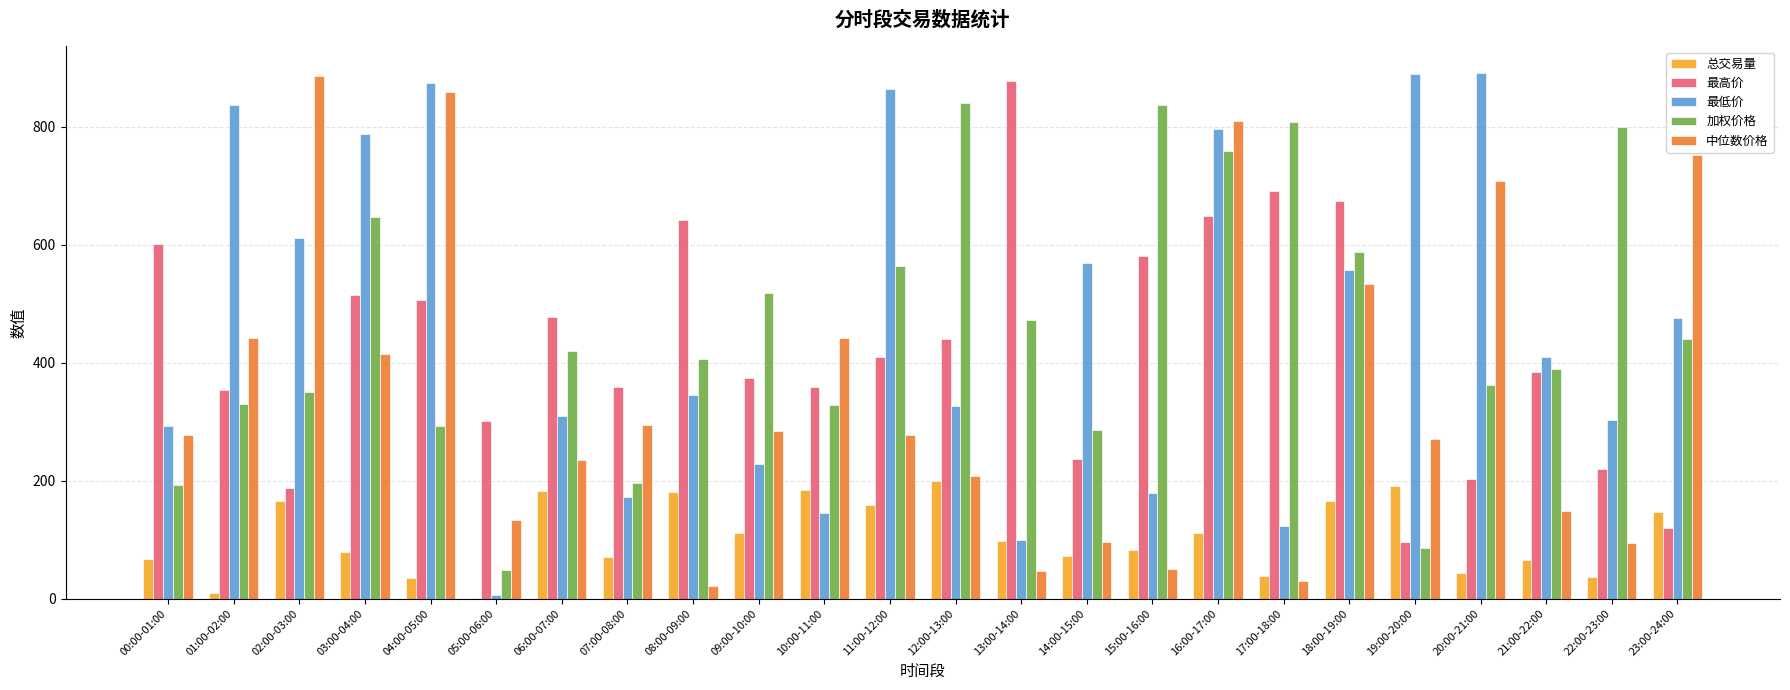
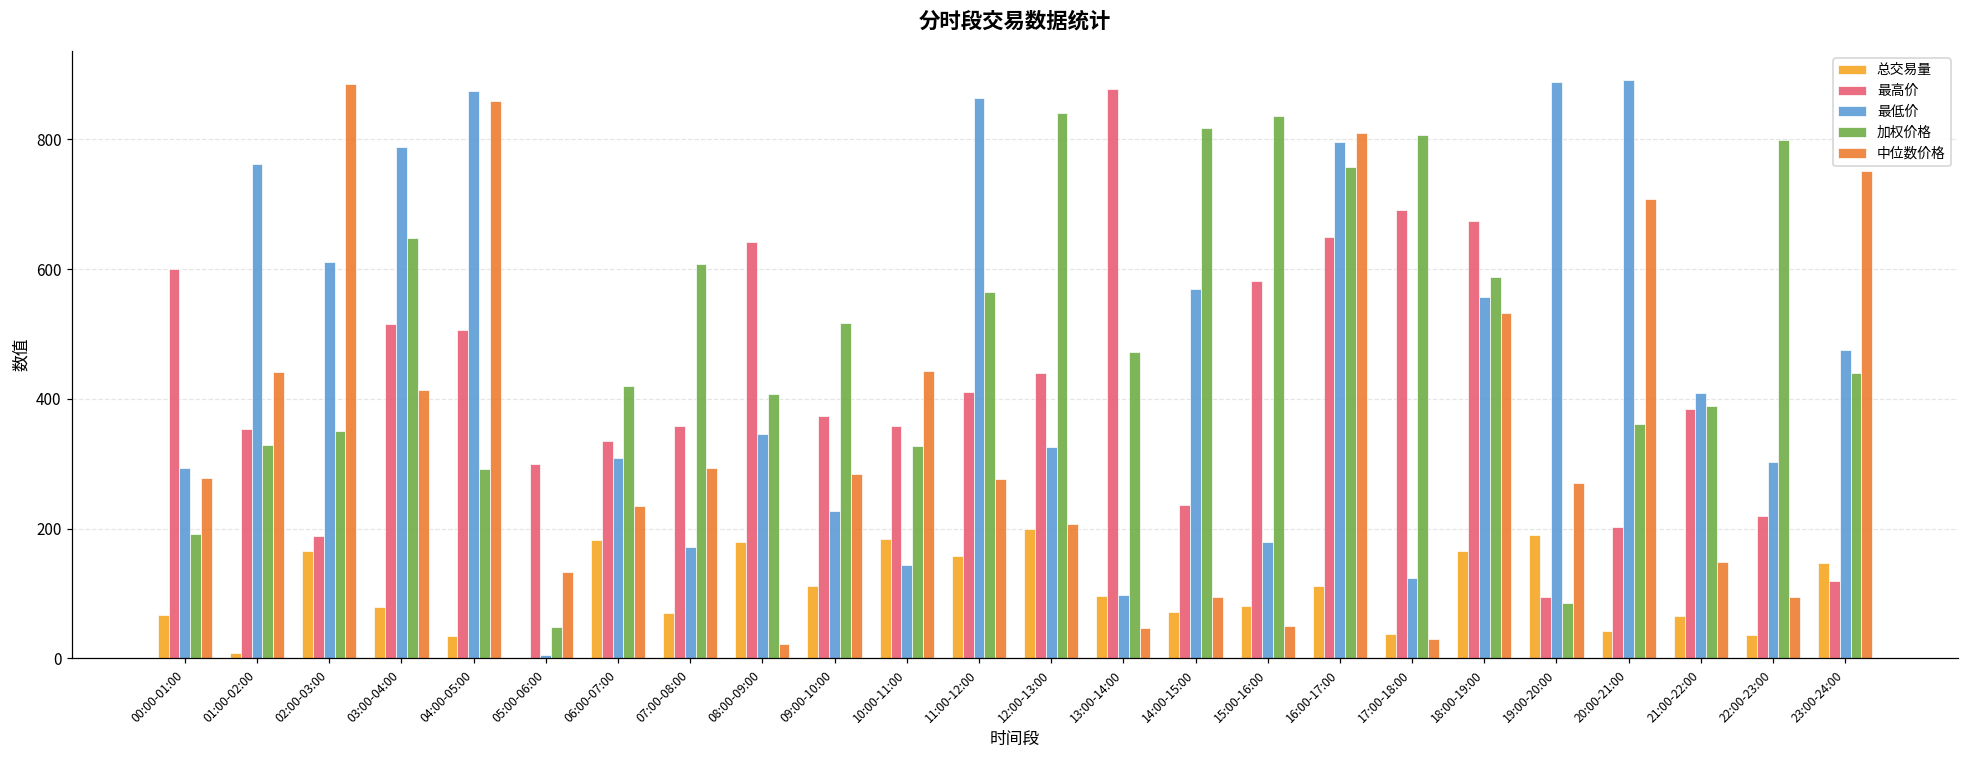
最低价, 01:00-02:00: 840 -> 760
最高价, 06:00-07:00: 480 -> 330
加权价格, 07:00-08:00: 200 -> 610
加权价格, 14:00-15:00: 280 -> 820
